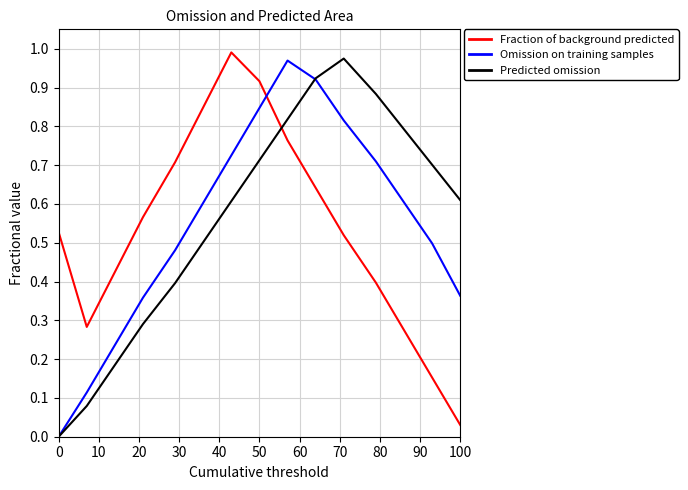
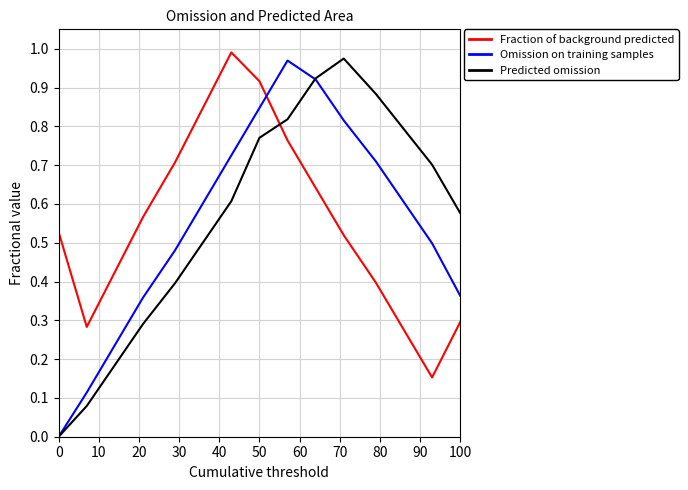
Predicted omission, 50: 0.71 -> 0.77
Fraction of background predicted, 100: 0.03 -> 0.30
Predicted omission, 100: 0.61 -> 0.58
